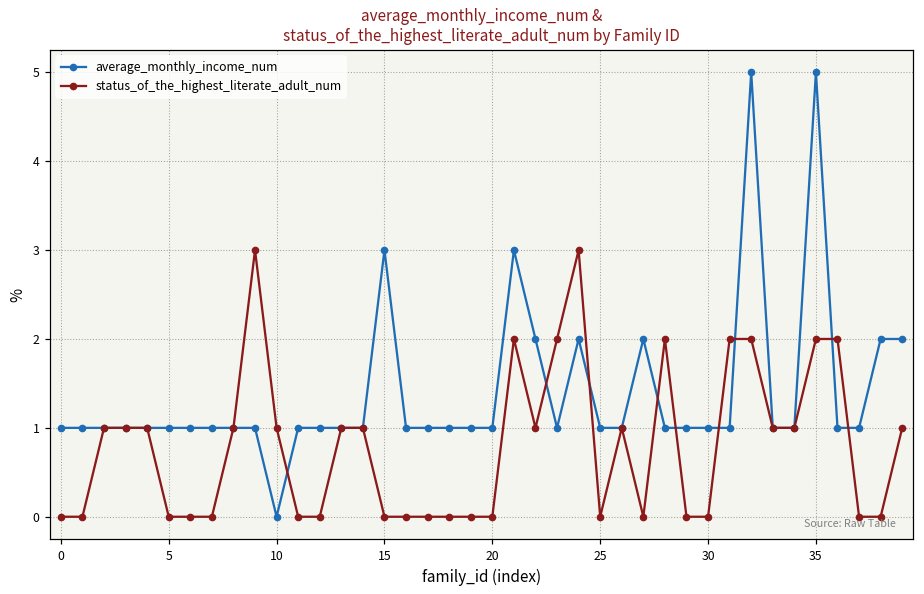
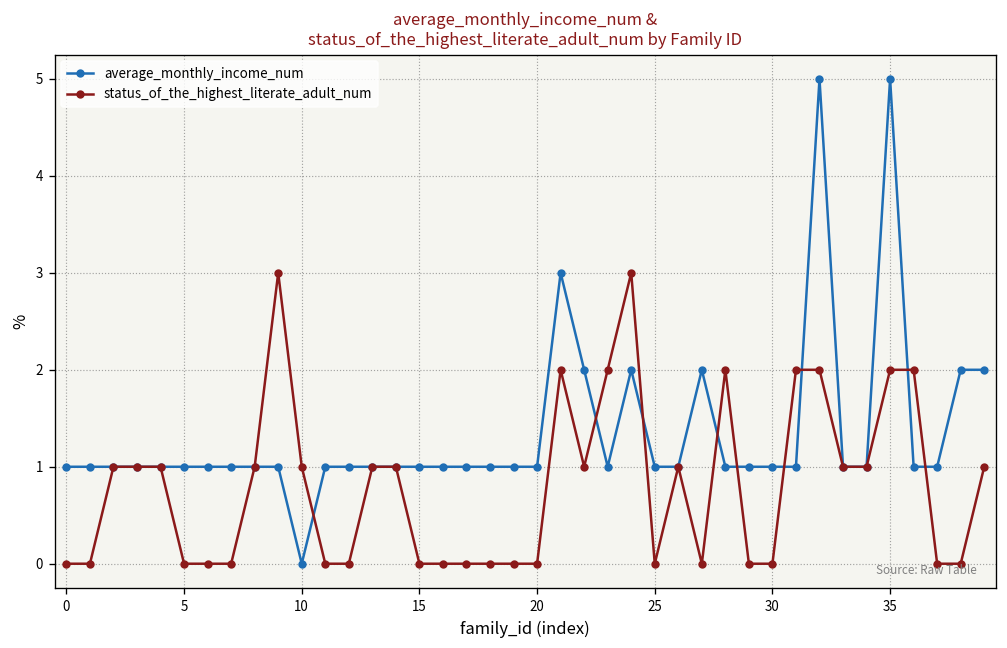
average_monthly_income_num, 15: 3 -> 1
